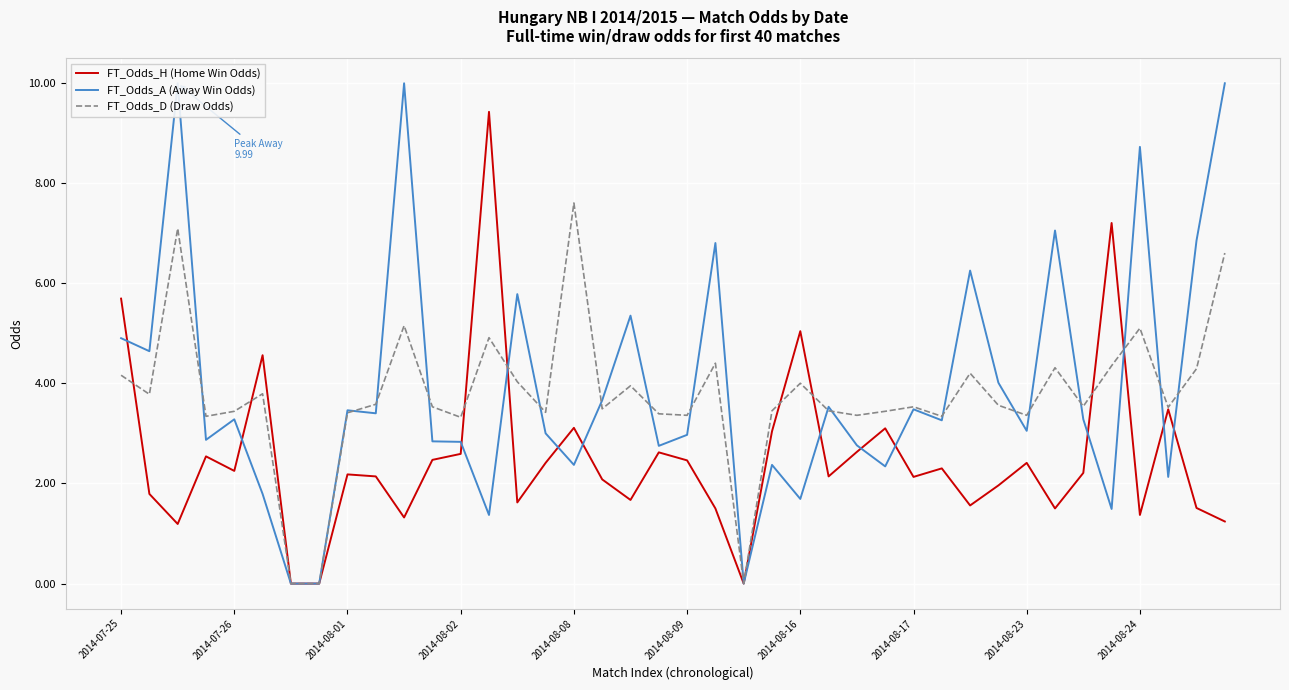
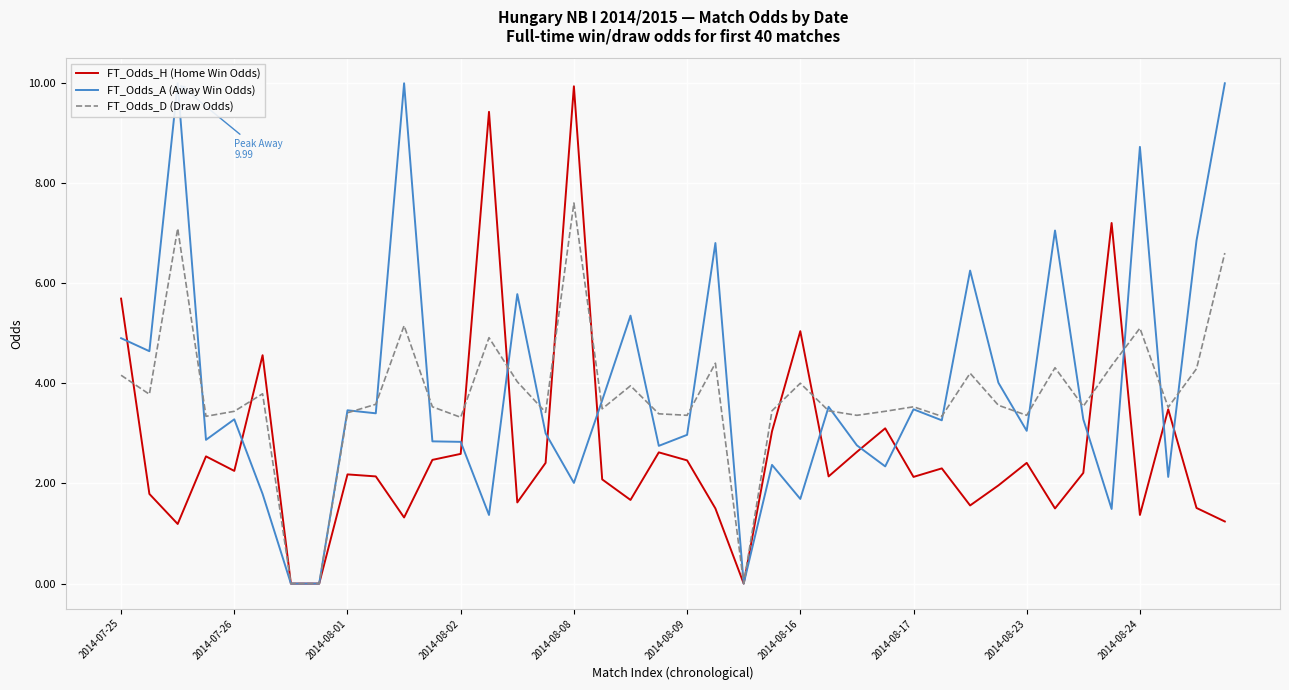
FT_Odds_H (Home Win Odds), 2014-08-08: 3.1 -> 9.9
FT_Odds_A (Away Win Odds), 2014-08-08: 2.4 -> 2.0
